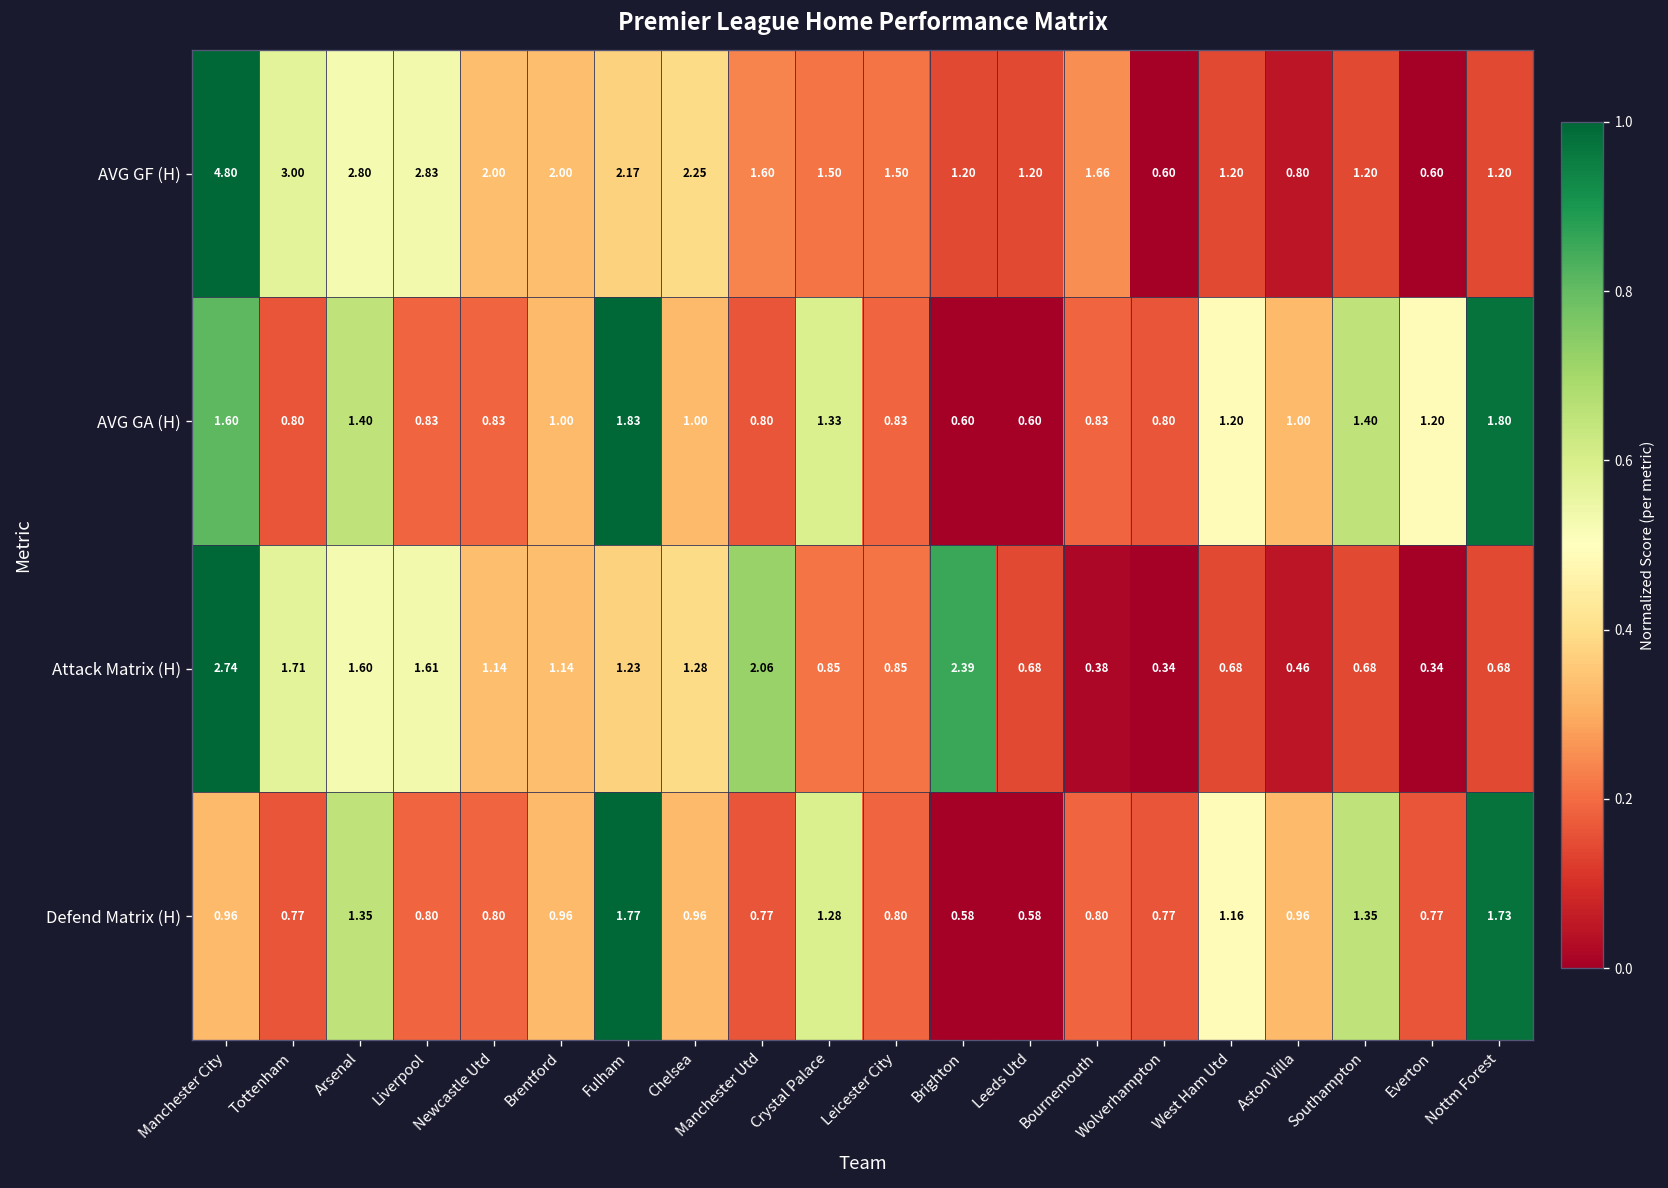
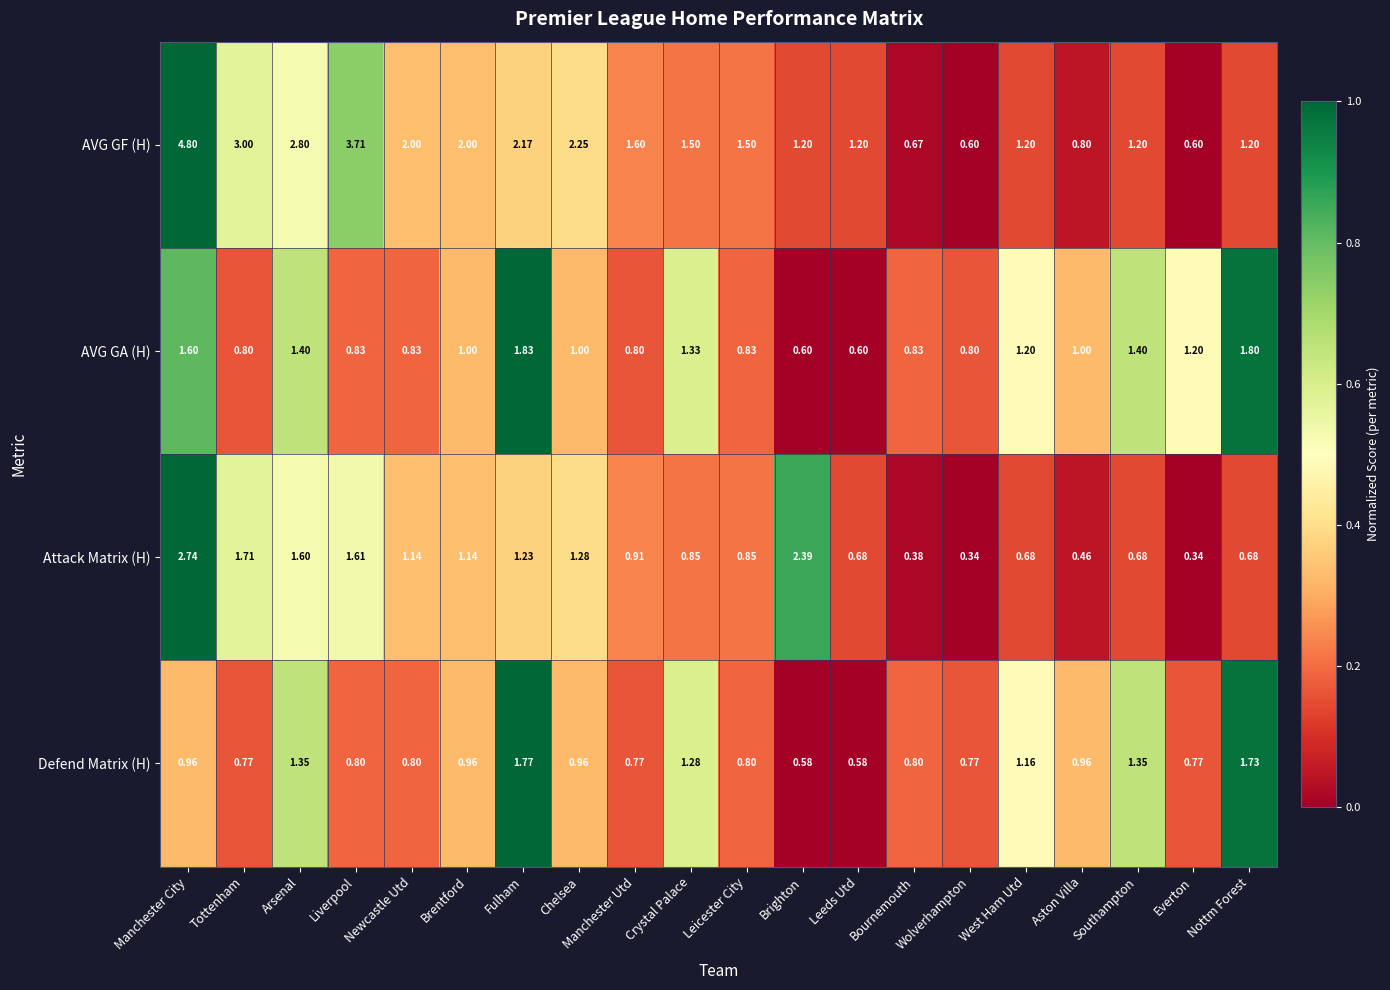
AVG GF (H), Liverpool: 2.83 -> 3.71
AVG GF (H), Bournemouth: 1.66 -> 0.67
Attack Matrix (H), Manchester Utd: 2.06 -> 0.91
